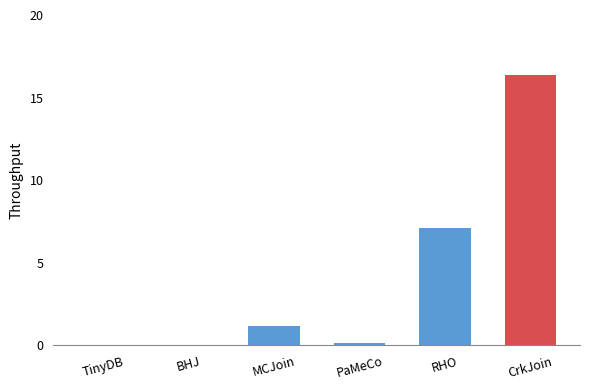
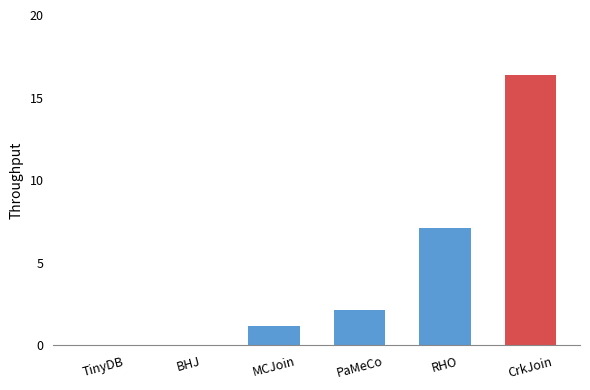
PaMeCo: 0.1 -> 2.2
